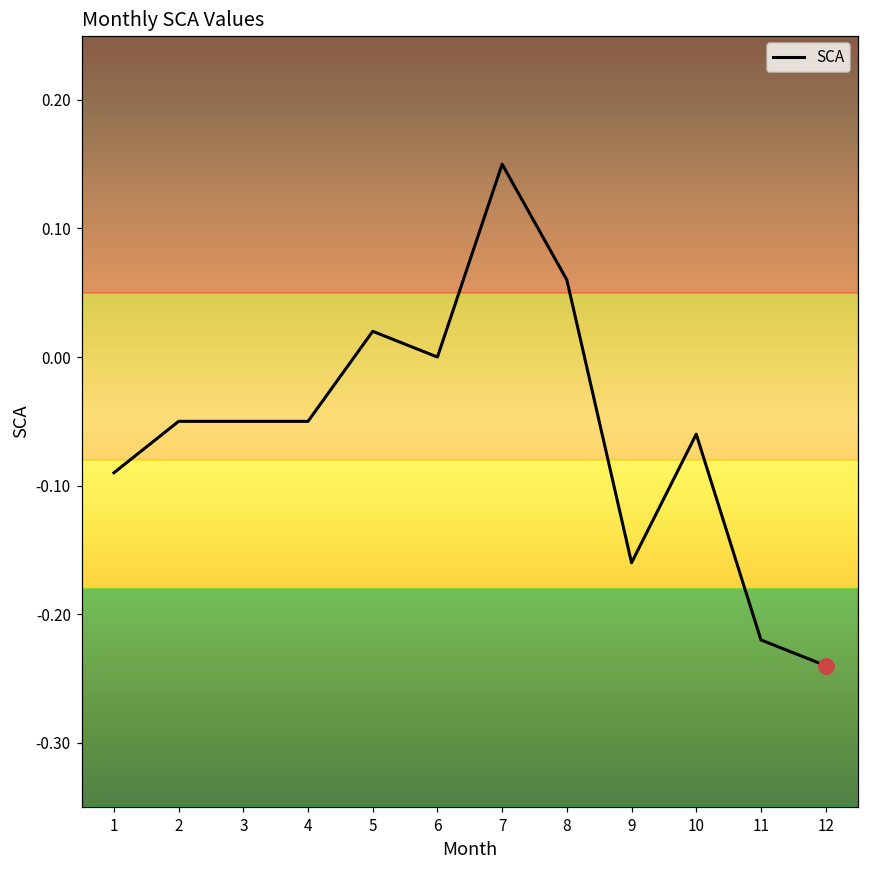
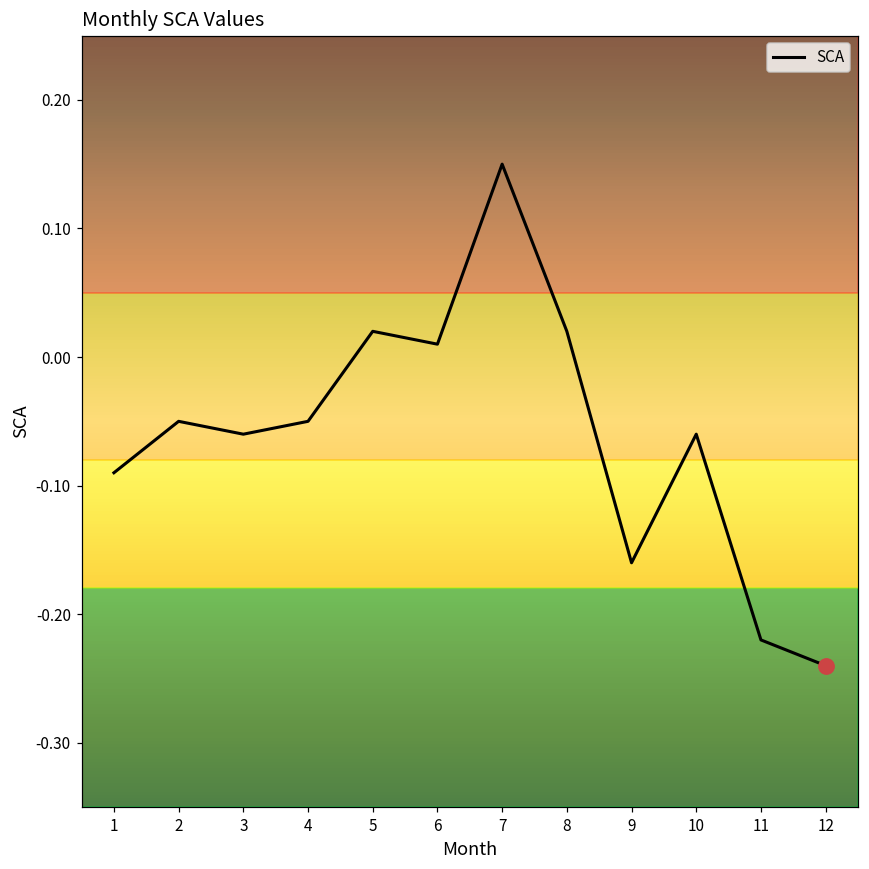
SCA, 3: -0.05 -> -0.06
SCA, 6: 0.00 -> 0.01
SCA, 8: 0.06 -> 0.02
